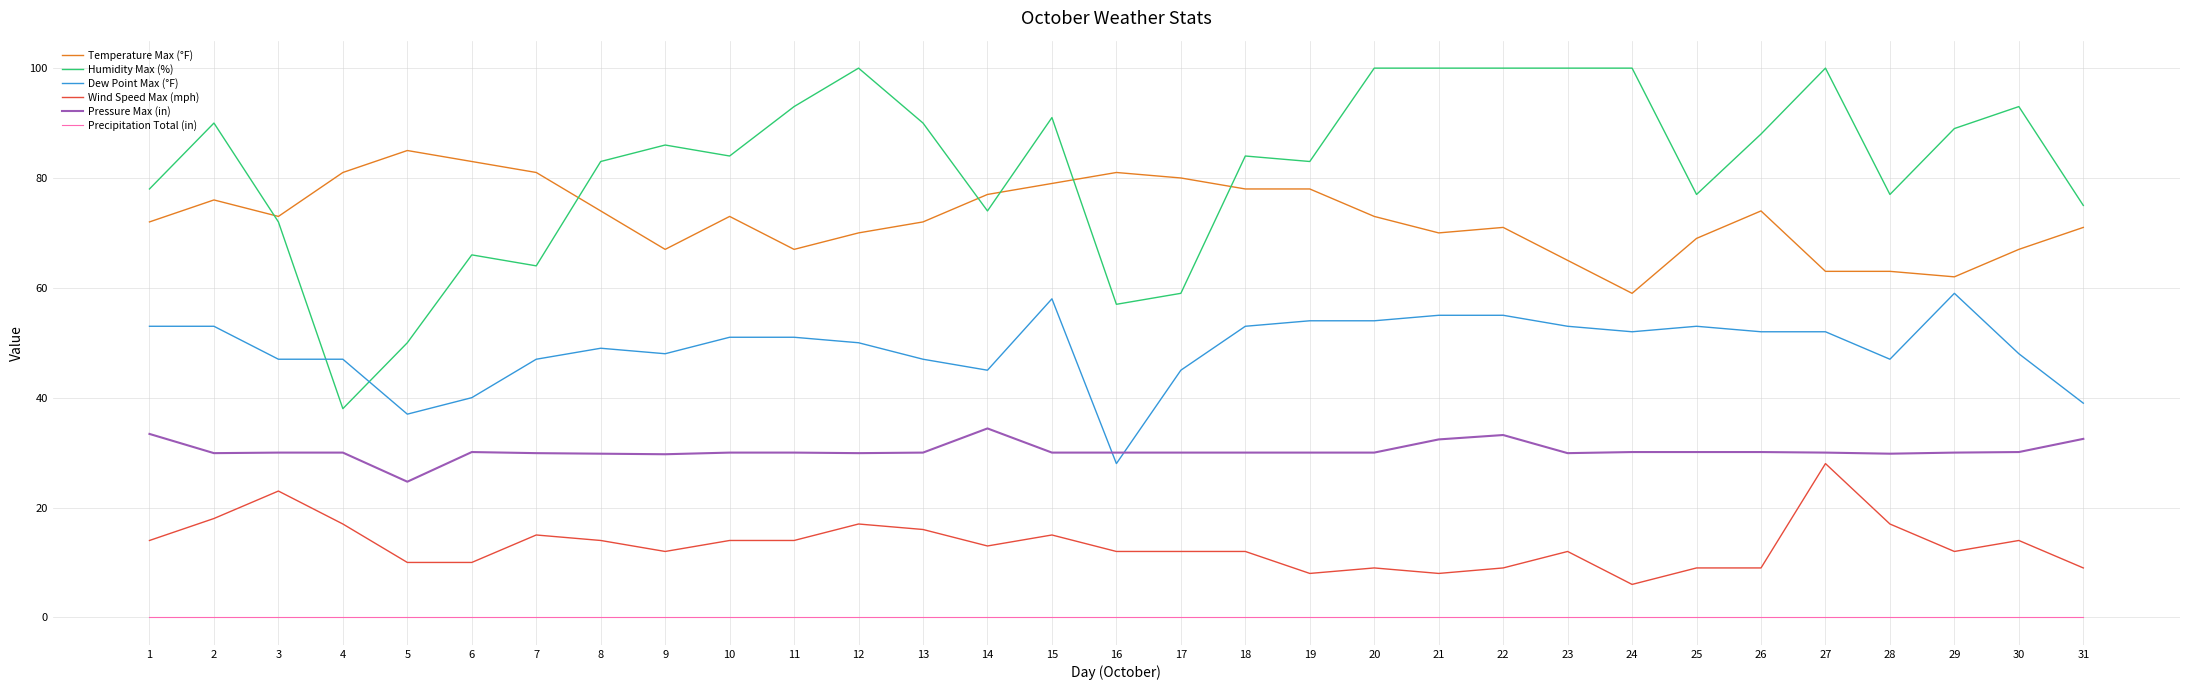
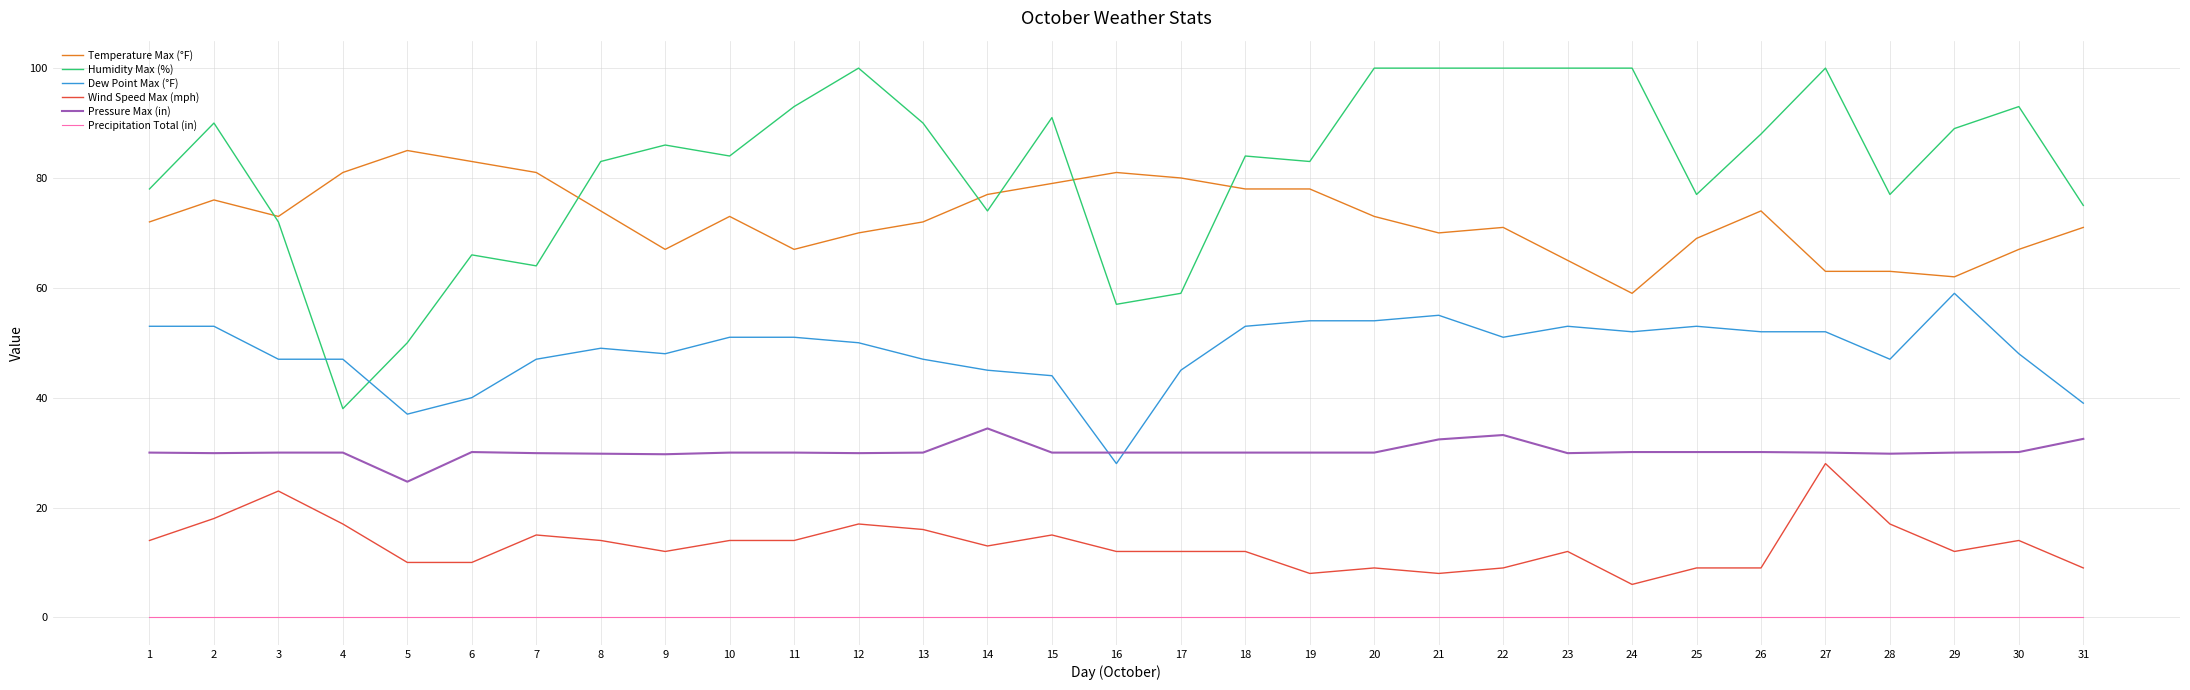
Pressure Max (in), 1: 33 -> 30
Dew Point Max (°F), 15: 58 -> 44
Dew Point Max (°F), 22: 55 -> 51
